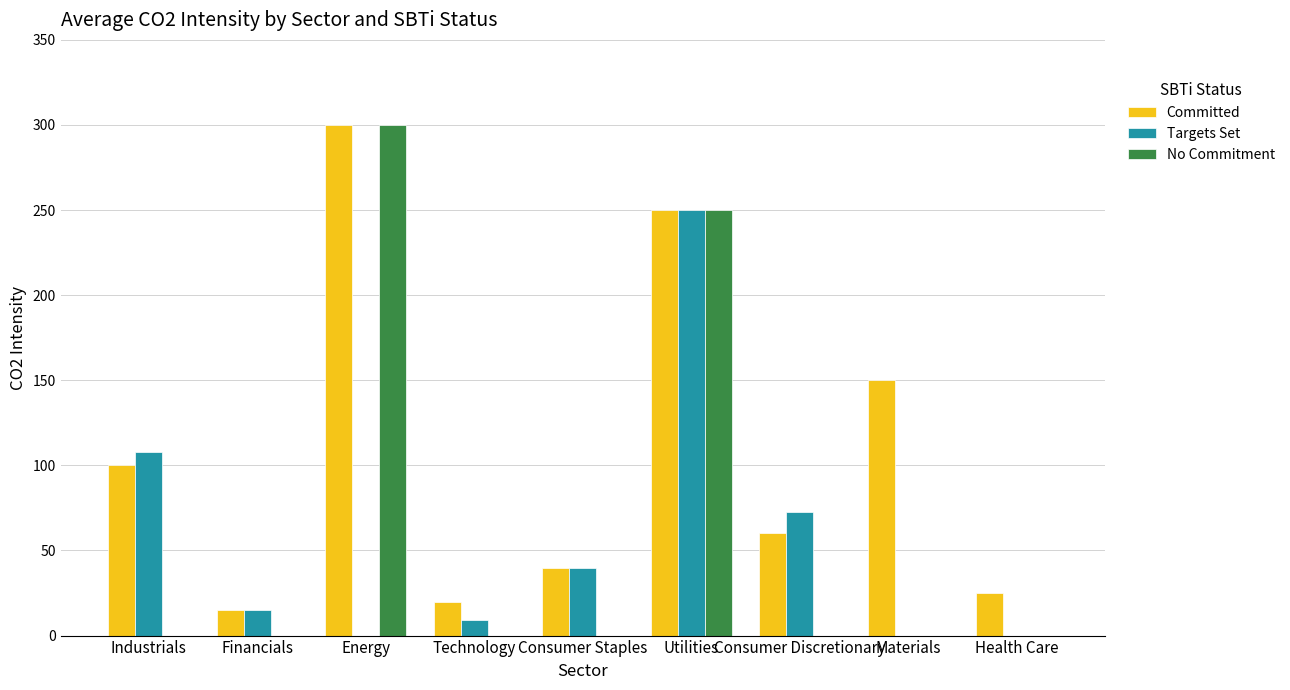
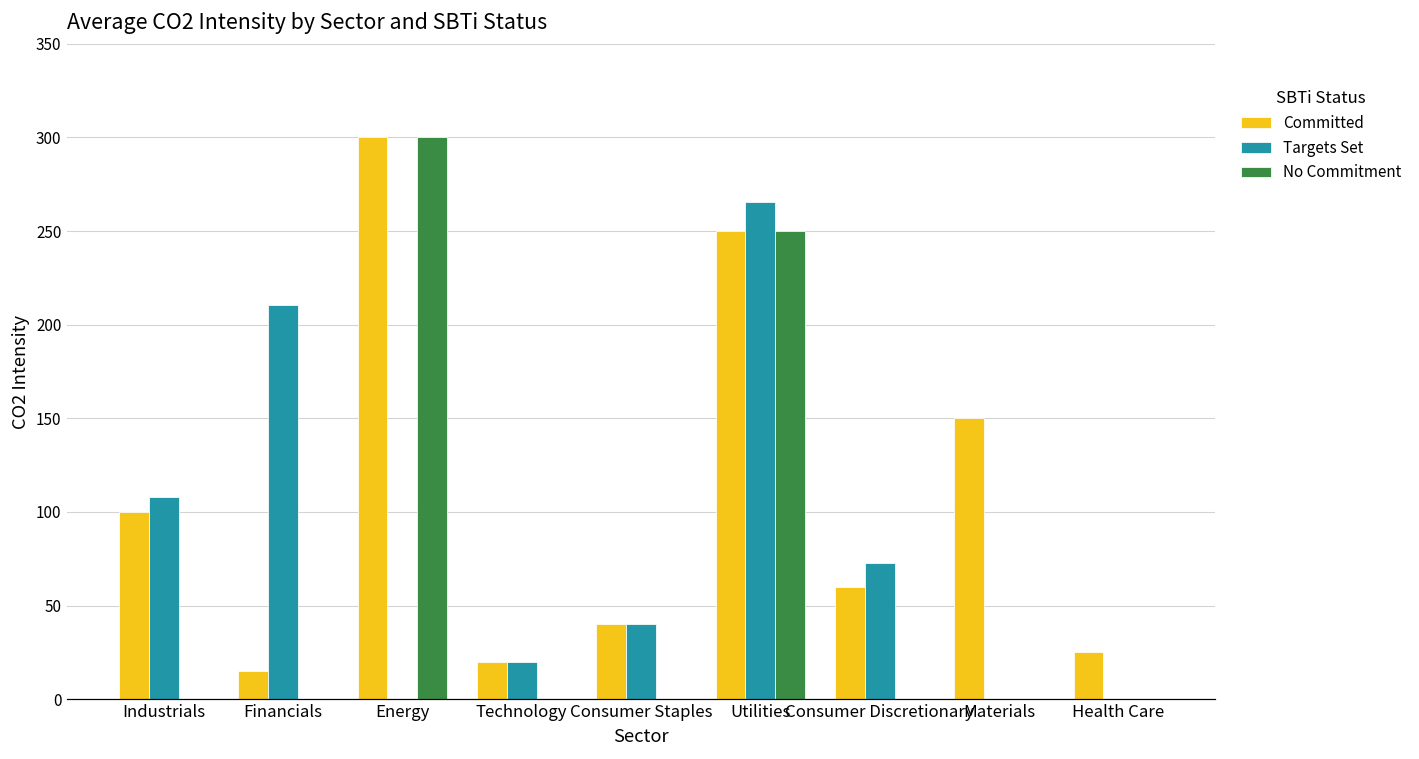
Targets Set, Financials: 15 -> 211
Targets Set, Technology: 9 -> 20
Targets Set, Utilities: 250 -> 265
